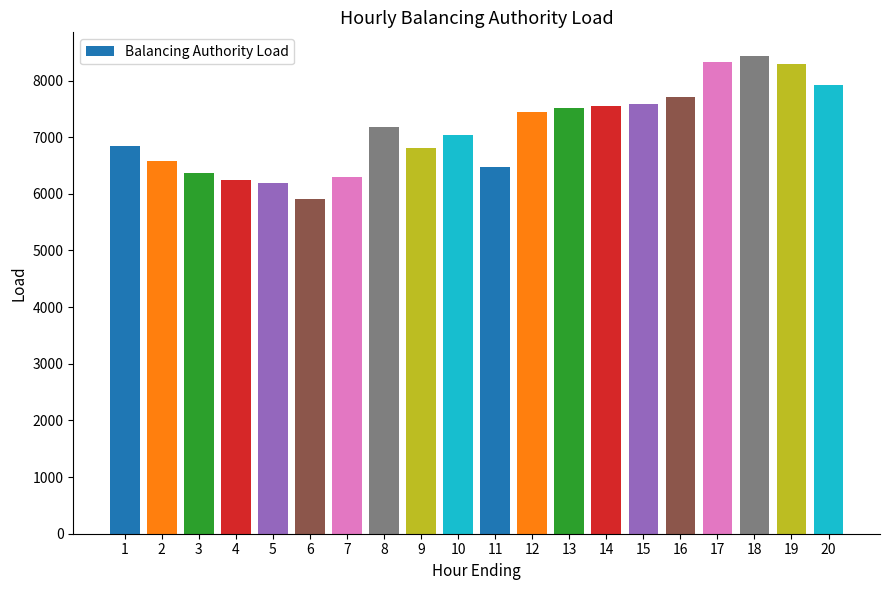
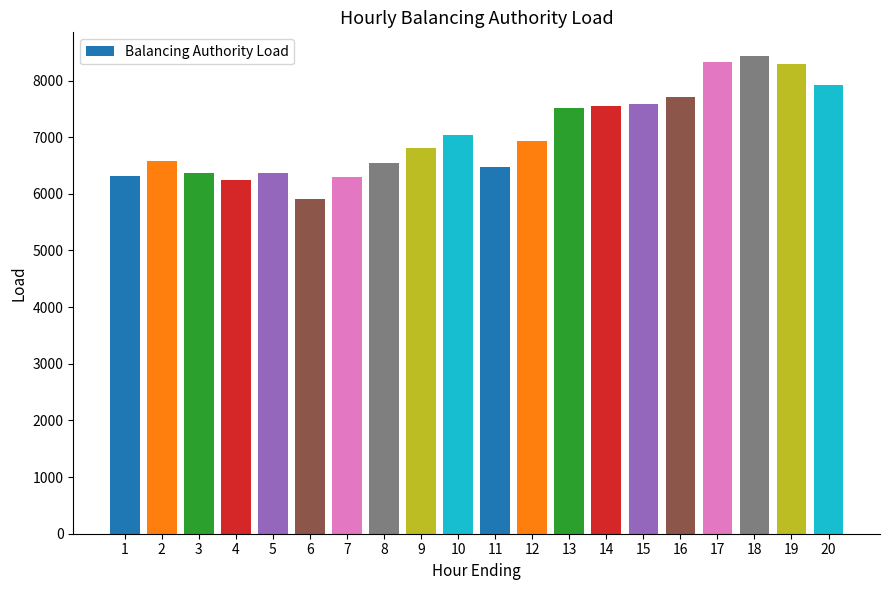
1: 6900 -> 6300
5: 6200 -> 6400
8: 7200 -> 6500
12: 7400 -> 6900
